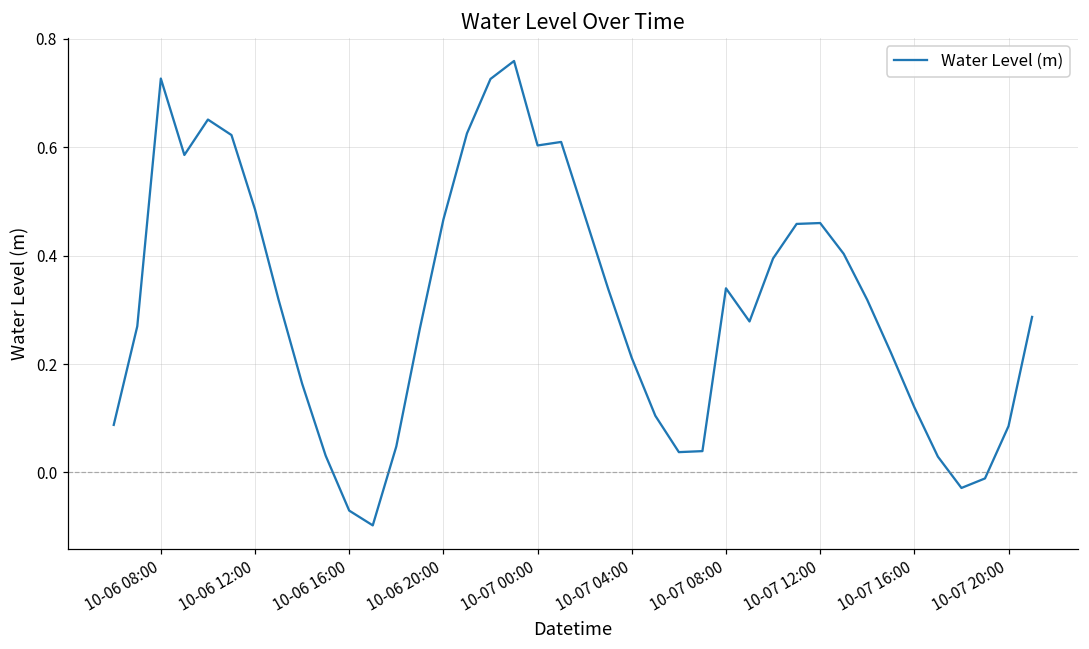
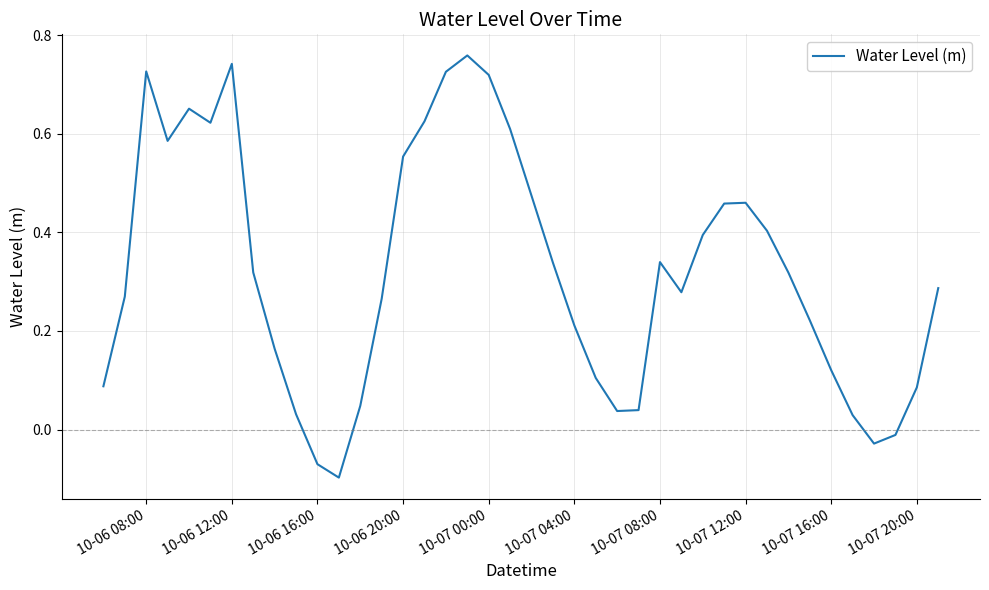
10-06 12:00: 0.48 -> 0.74
10-06 20:00: 0.47 -> 0.55
10-07 00:00: 0.60 -> 0.72
